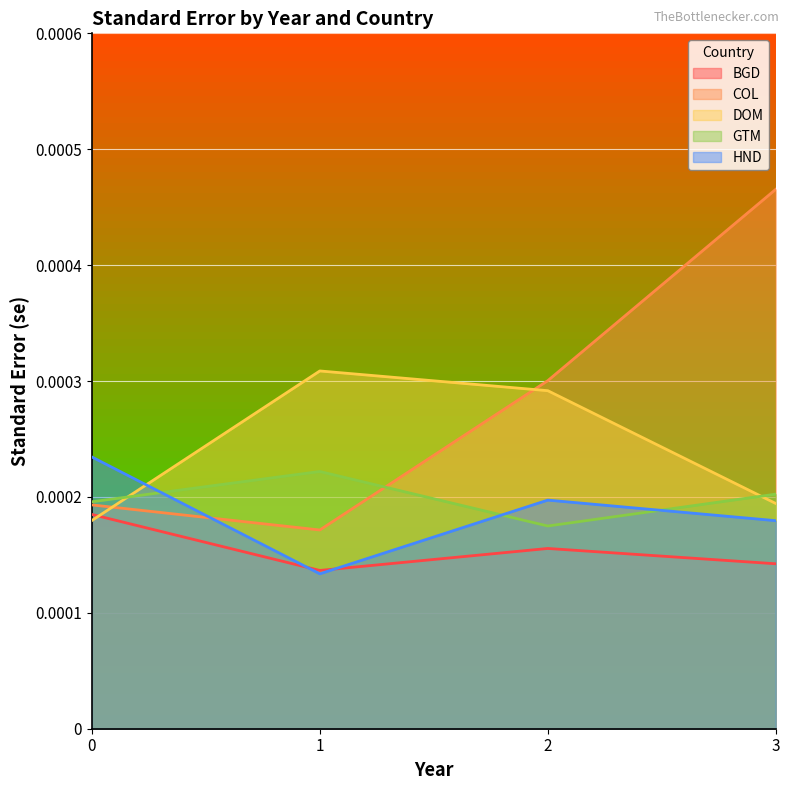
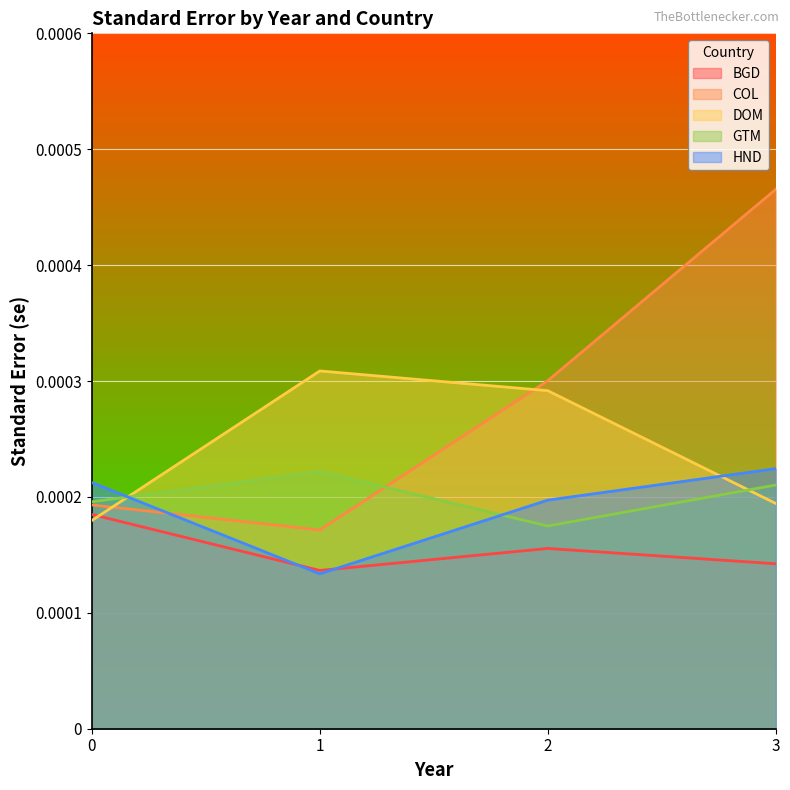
HND, 0: 0.000234 -> 0.000212
GTM, 3: 0.000202 -> 0.000210
HND, 3: 0.000180 -> 0.000224
